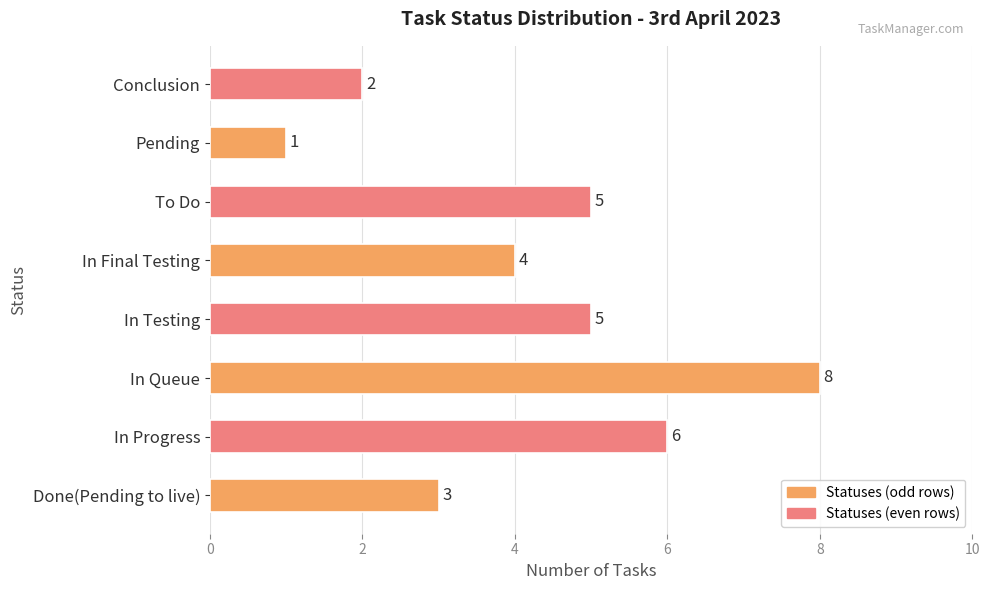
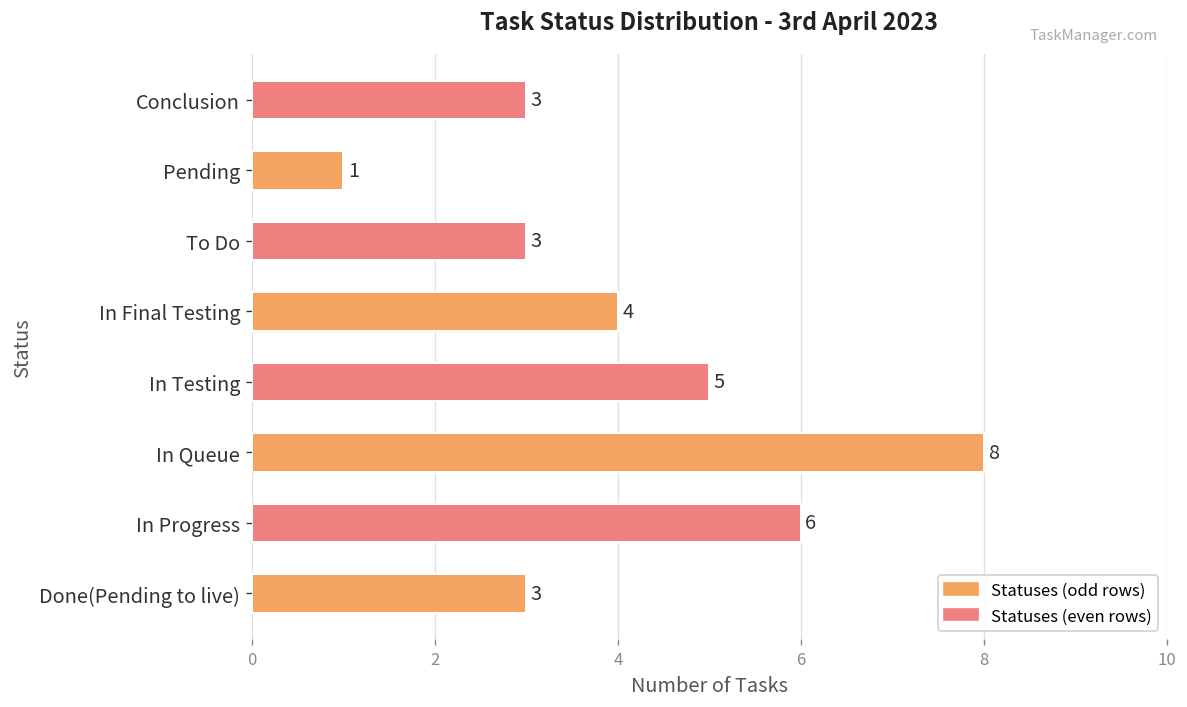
Conclusion: 2 -> 3
To Do: 5 -> 3
